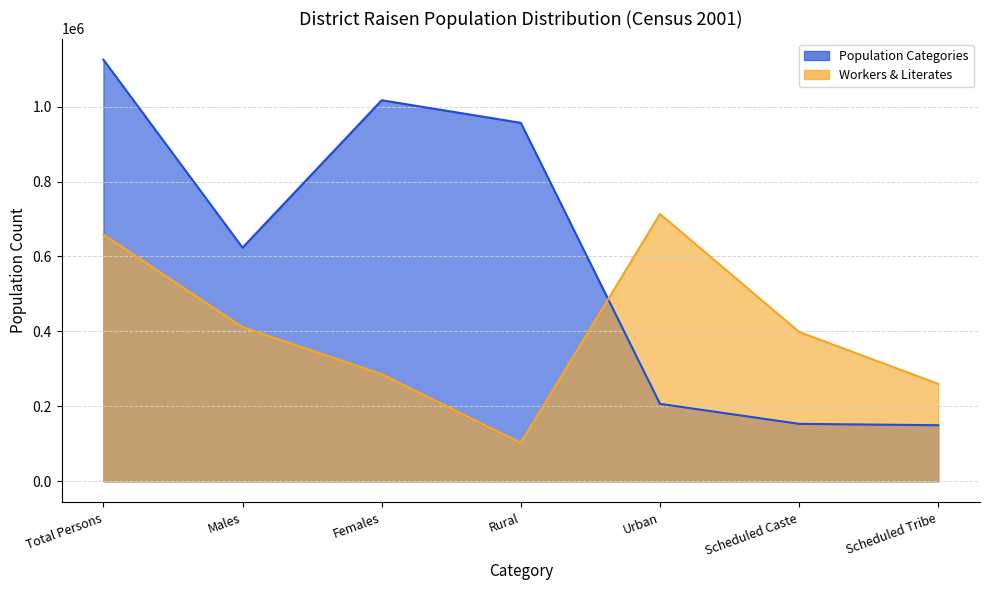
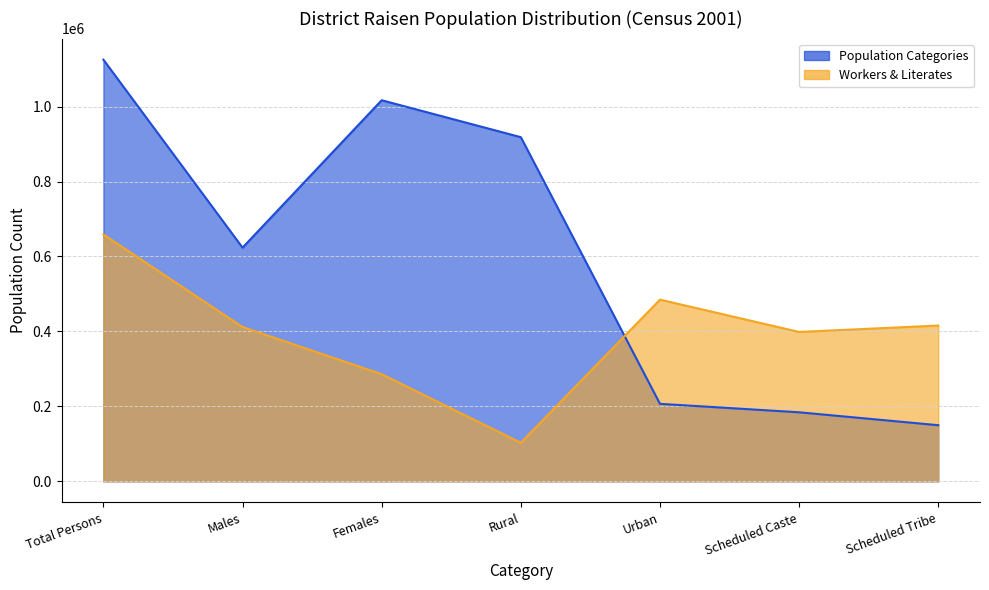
Population Categories, Rural: 960000 -> 920000
Workers & Literates, Urban: 710000 -> 480000
Population Categories, Scheduled Caste: 150000 -> 180000
Workers & Literates, Scheduled Tribe: 260000 -> 420000
